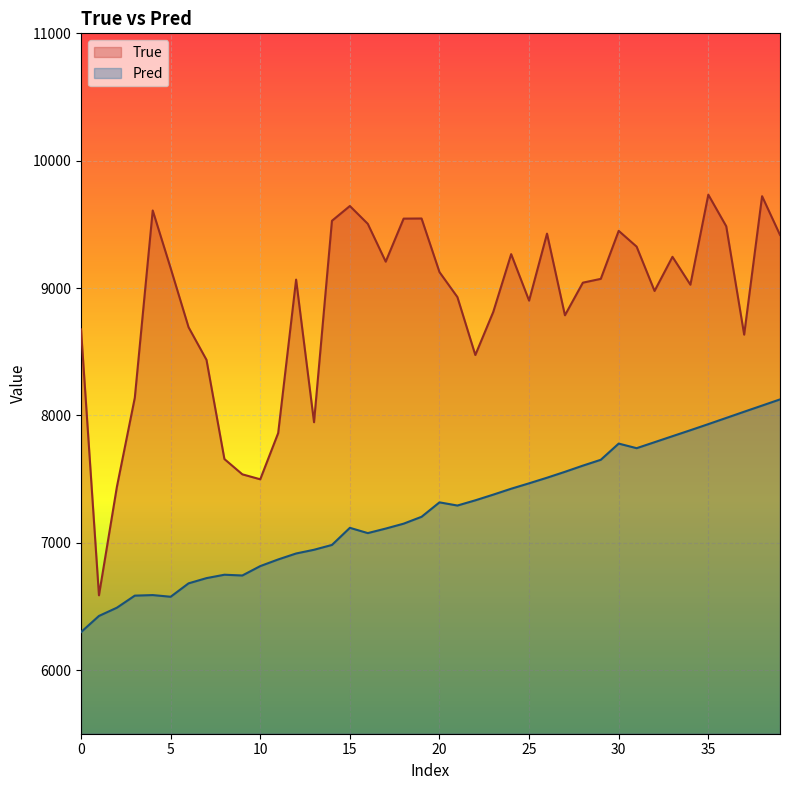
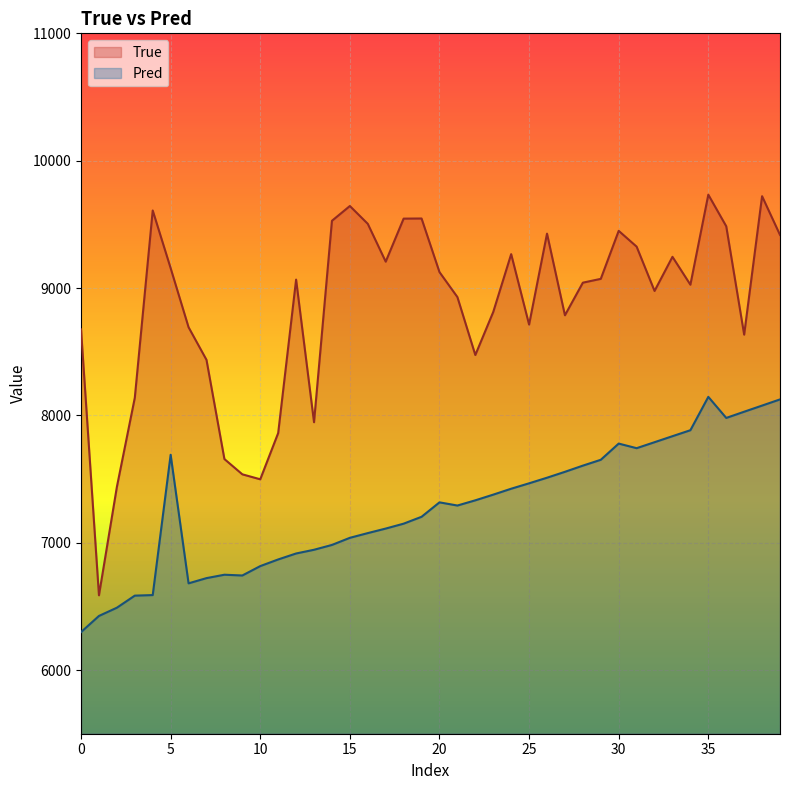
Pred, 5: 6580 -> 7690
Pred, 15: 7120 -> 7040
True, 25: 8900 -> 8710
Pred, 35: 7930 -> 8150
